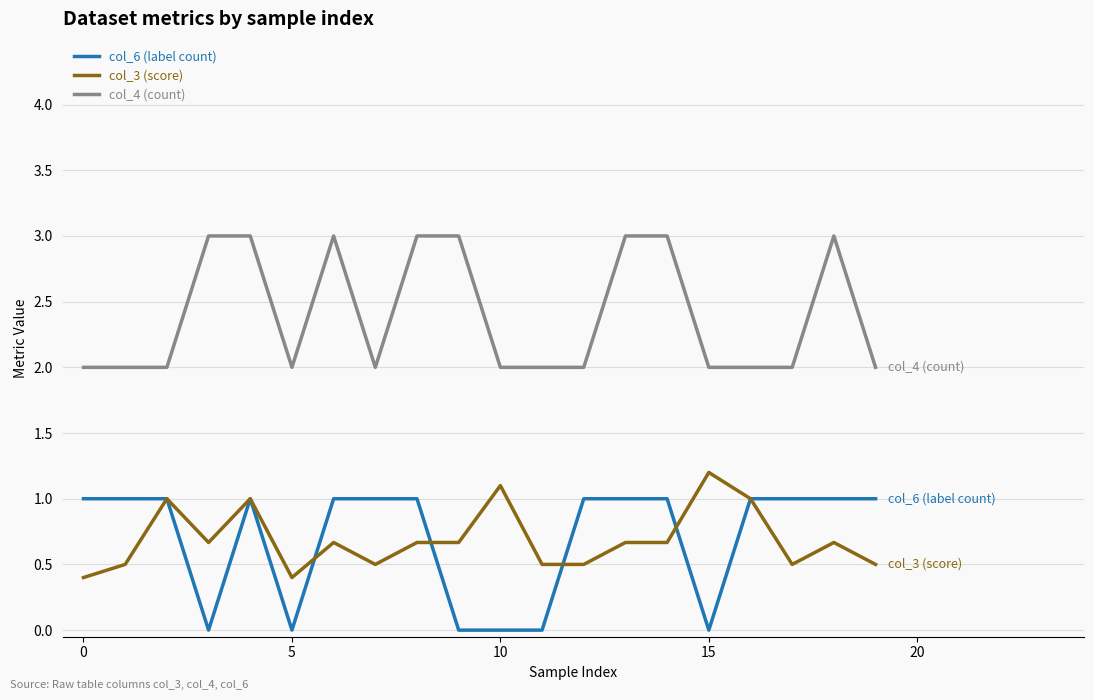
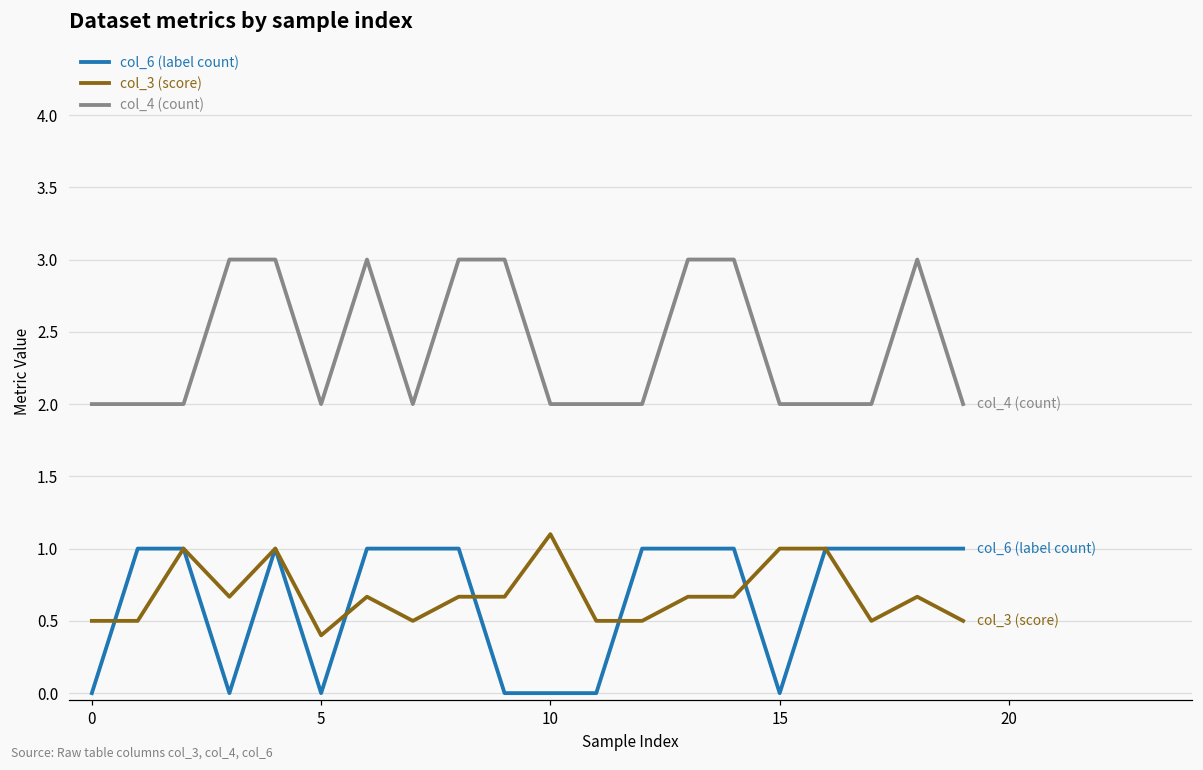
col_6 (label count), 0: 1 -> 0
col_3 (score), 0: 0.4 -> 0.5
col_3 (score), 15: 1.2 -> 1.0
